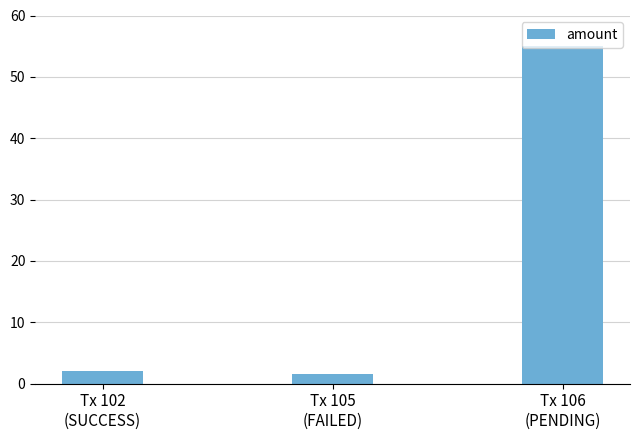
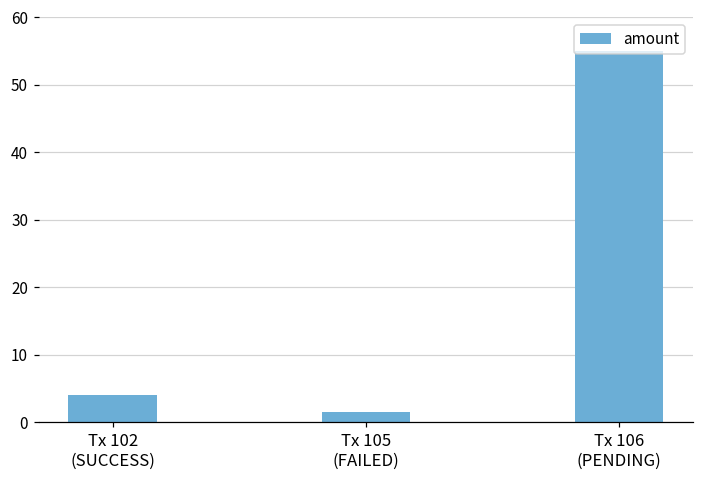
Tx 102 (SUCCESS): 2 -> 4
